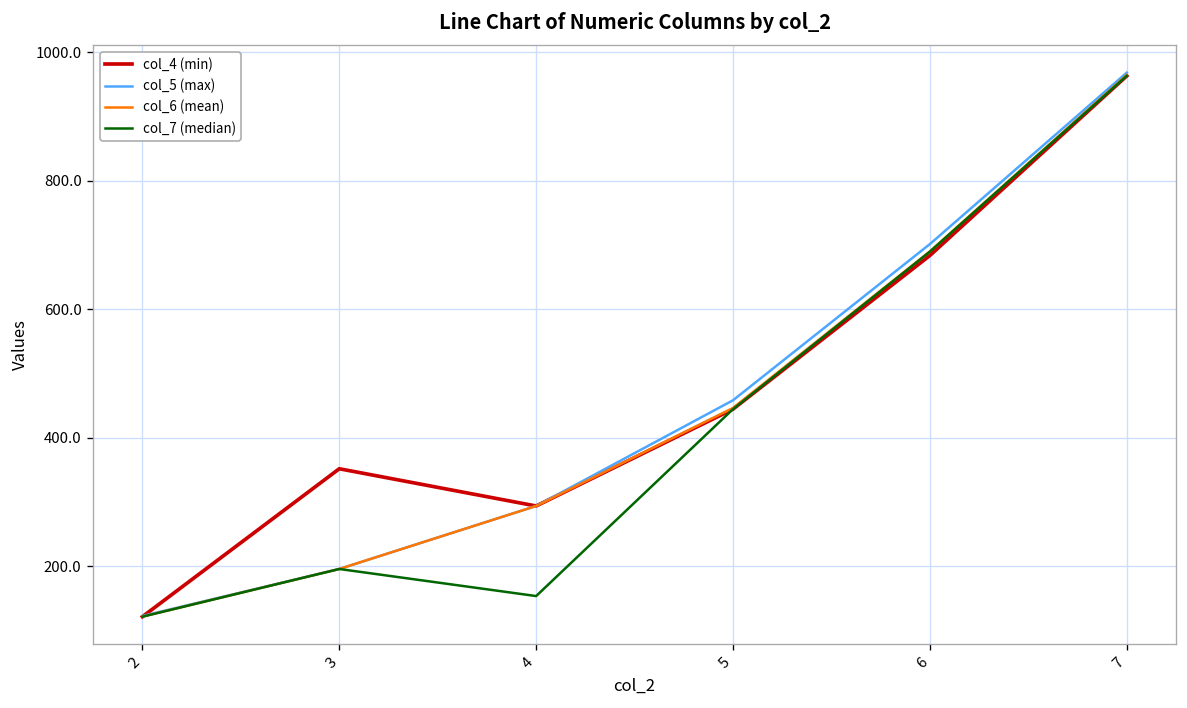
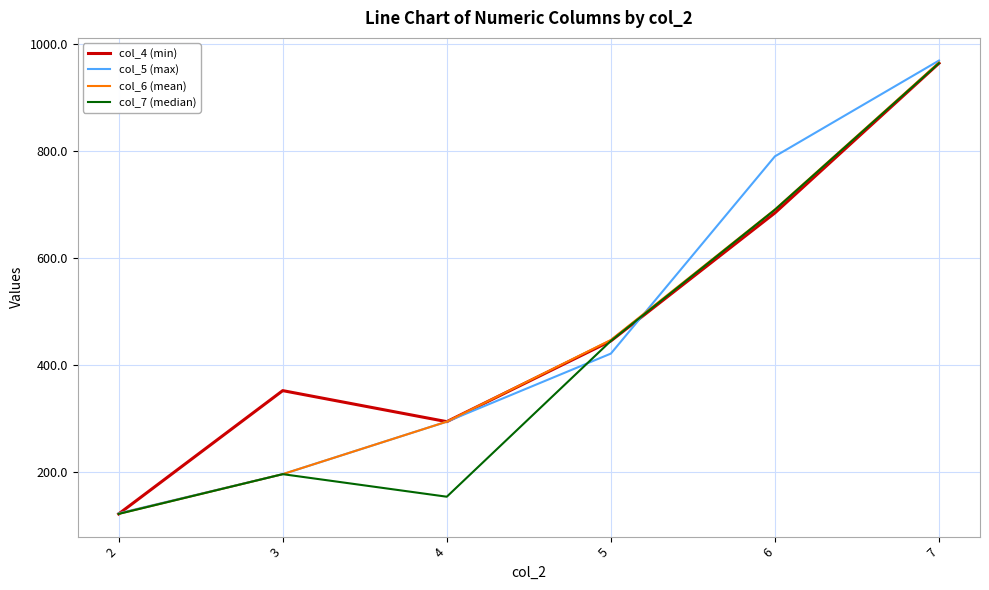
col_5 (max), 5: 460 -> 420
col_5 (max), 6: 700 -> 790
